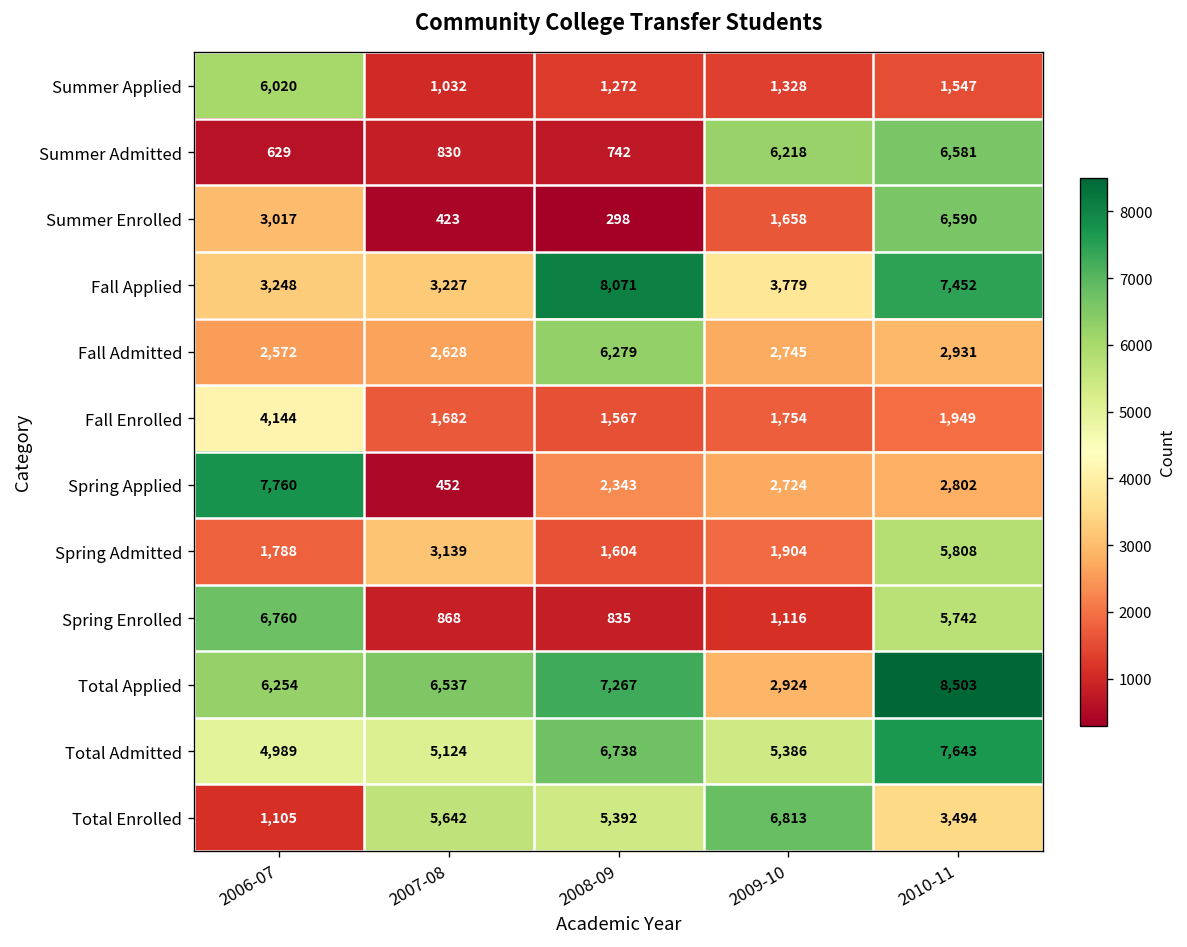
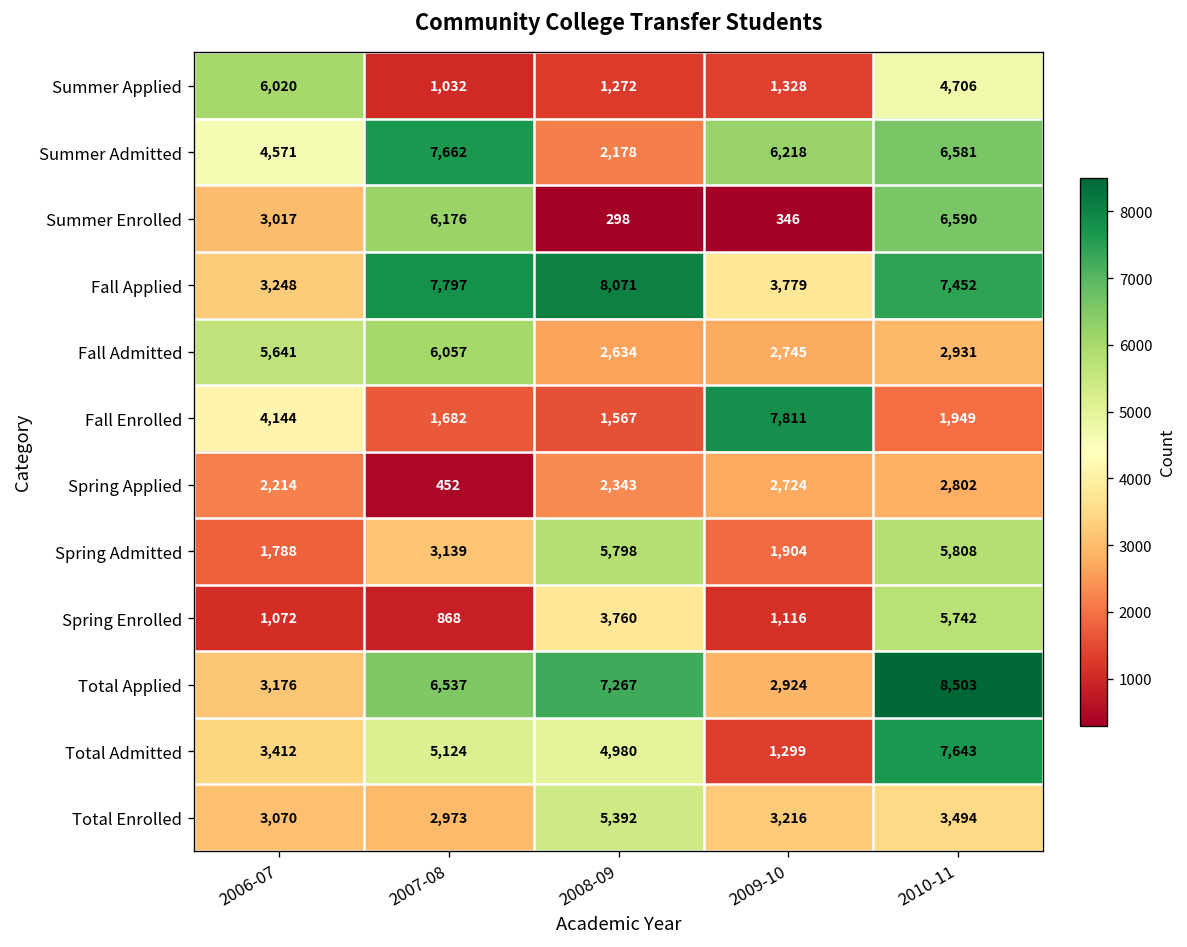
Summer Applied, 2010-11: 1,547 -> 4,706
Summer Admitted, 2006-07: 629 -> 4,571
Summer Admitted, 2007-08: 830 -> 7,662
Summer Admitted, 2008-09: 742 -> 2,178
Summer Enrolled, 2007-08: 423 -> 6,176
Summer Enrolled, 2009-10: 1,658 -> 346
Fall Applied, 2007-08: 3,227 -> 7,797
Fall Admitted, 2006-07: 2,572 -> 5,641
Fall Admitted, 2007-08: 2,628 -> 6,057
Fall Admitted, 2008-09: 6,279 -> 2,634
Fall Enrolled, 2009-10: 1,754 -> 7,811
Spring Applied, 2006-07: 7,760 -> 2,214
Spring Admitted, 2008-09: 1,604 -> 5,798
Spring Enrolled, 2006-07: 6,760 -> 1,072
Spring Enrolled, 2008-09: 835 -> 3,760
Total Applied, 2006-07: 6,254 -> 3,176
Total Admitted, 2006-07: 4,989 -> 3,412
Total Admitted, 2008-09: 6,738 -> 4,980
Total Admitted, 2009-10: 5,386 -> 1,299
Total Enrolled, 2006-07: 1,105 -> 3,070
Total Enrolled, 2007-08: 5,642 -> 2,973
Total Enrolled, 2009-10: 6,813 -> 3,216
